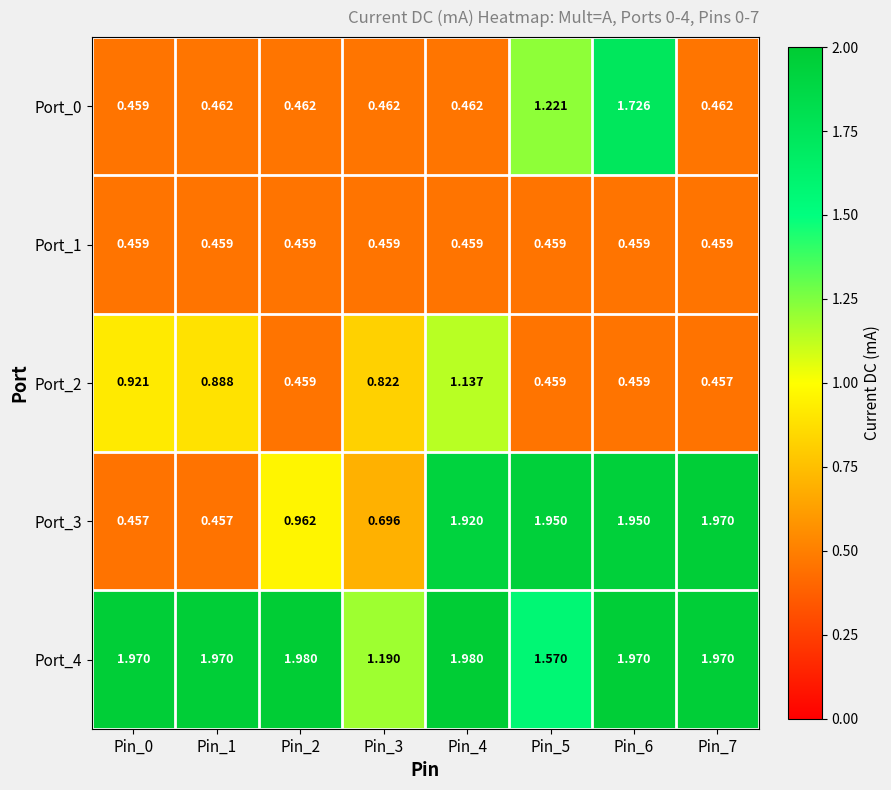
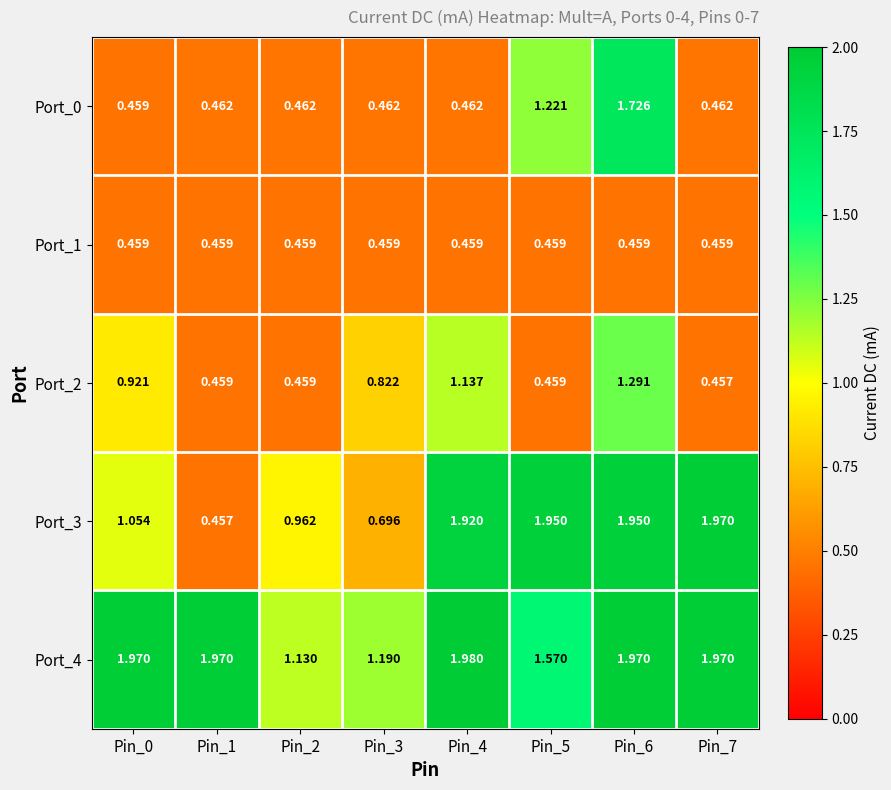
Port_2, Pin_1: 0.888 -> 0.459
Port_2, Pin_6: 0.459 -> 1.291
Port_3, Pin_0: 0.457 -> 1.054
Port_4, Pin_2: 1.980 -> 1.130
